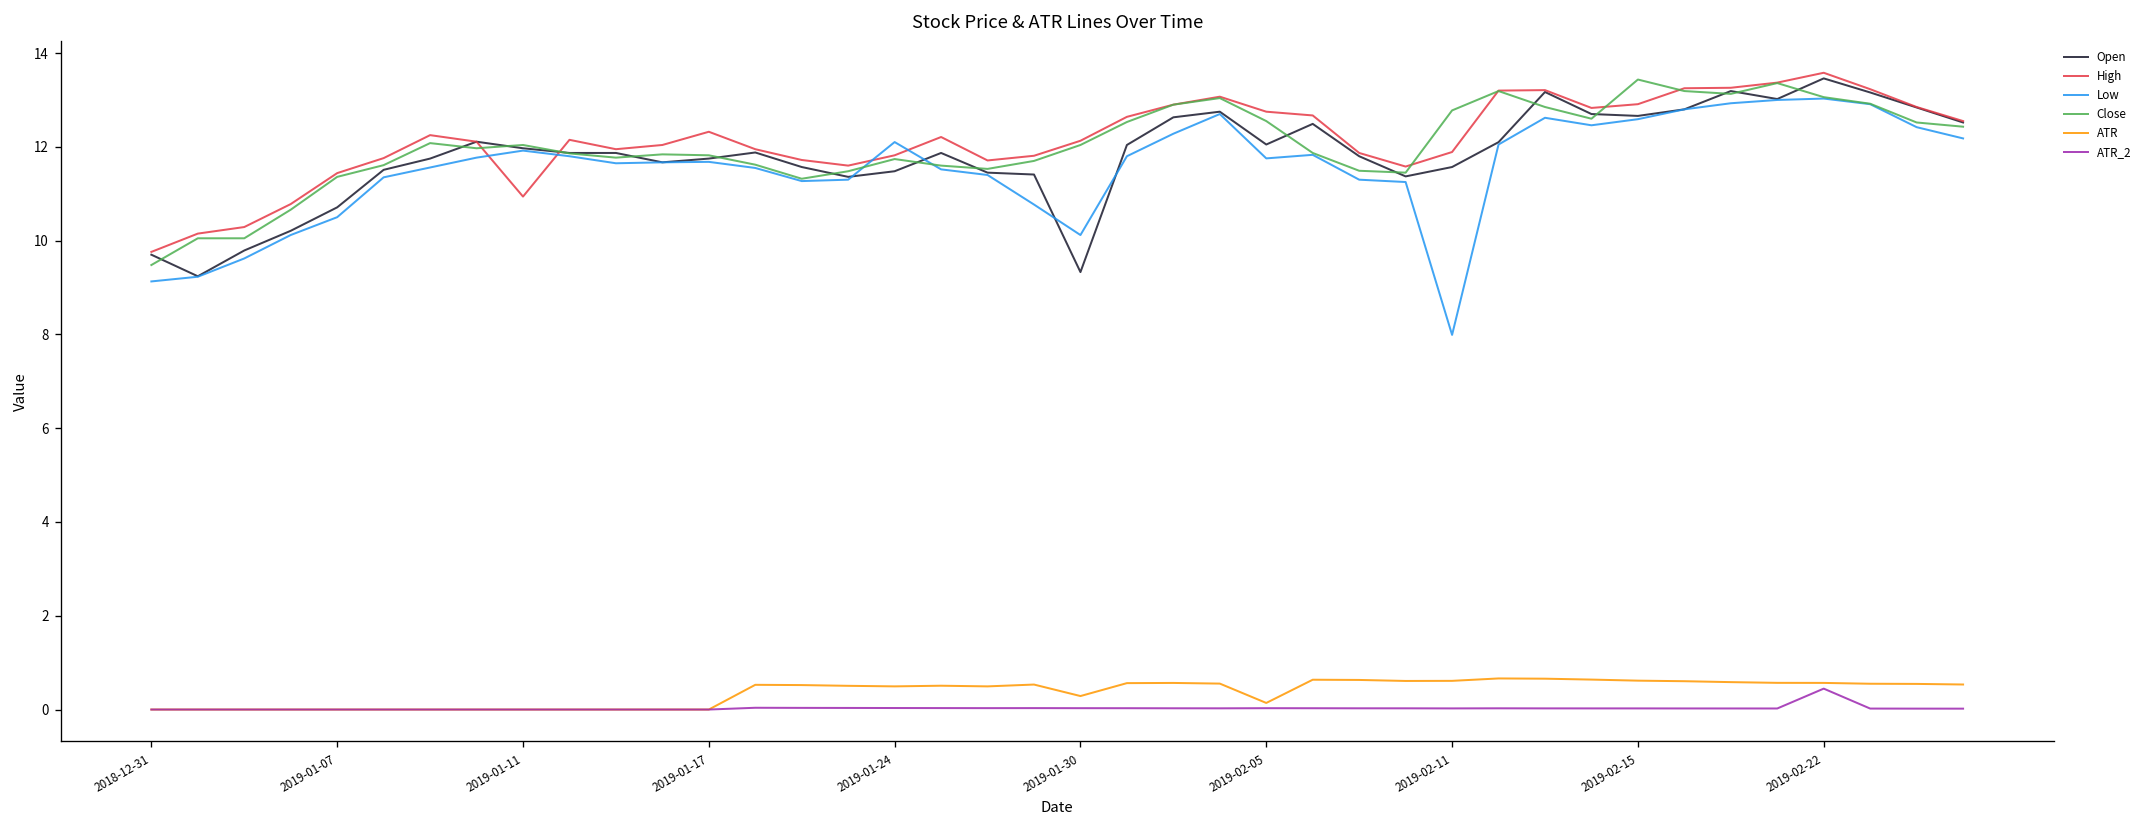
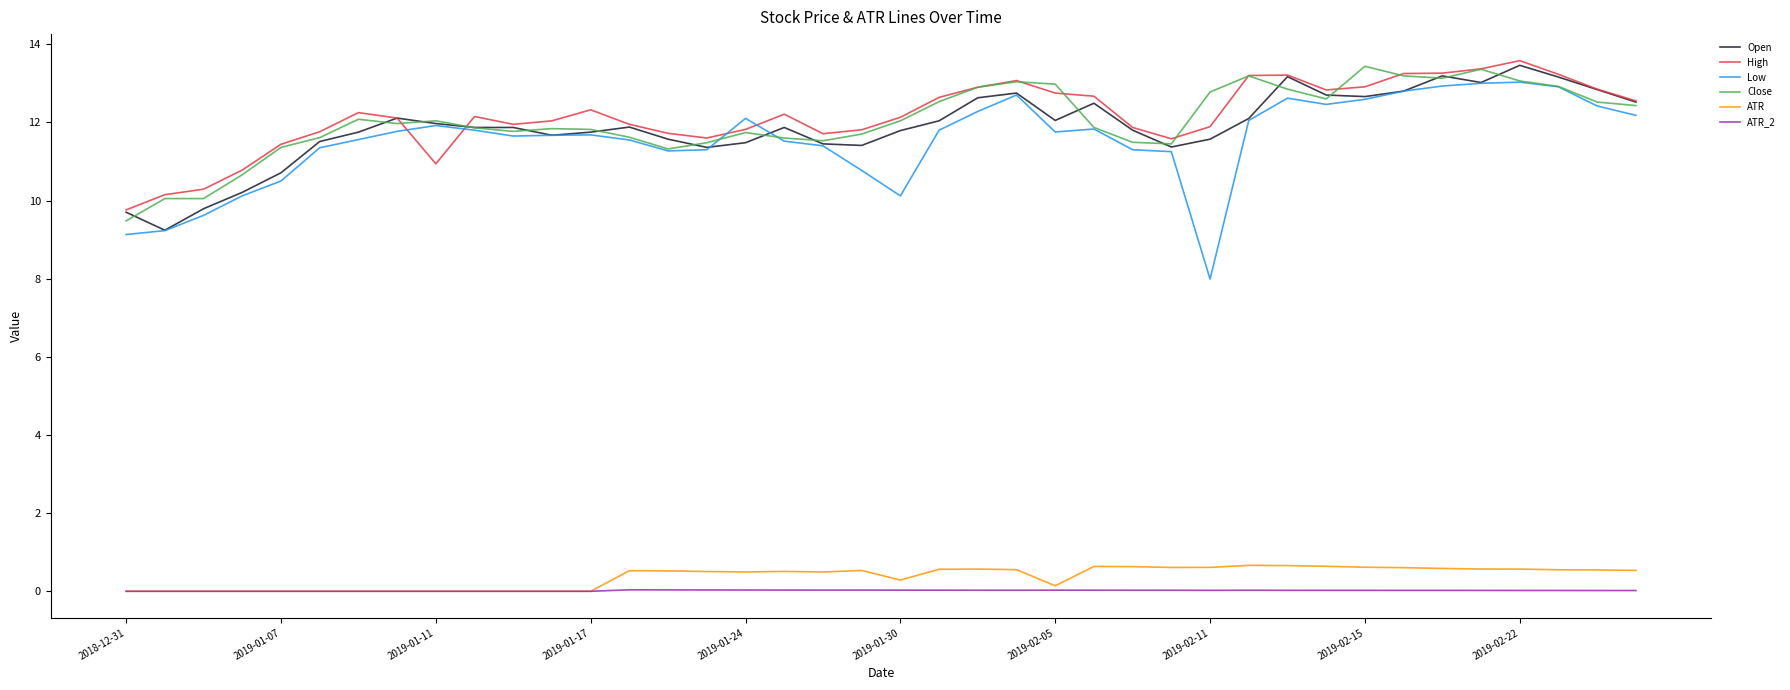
Open, 2019-01-30: 9.3 -> 11.8
Close, 2019-02-05: 12.6 -> 13.0
ATR_2, 2019-02-22: 0.4 -> 0.0
